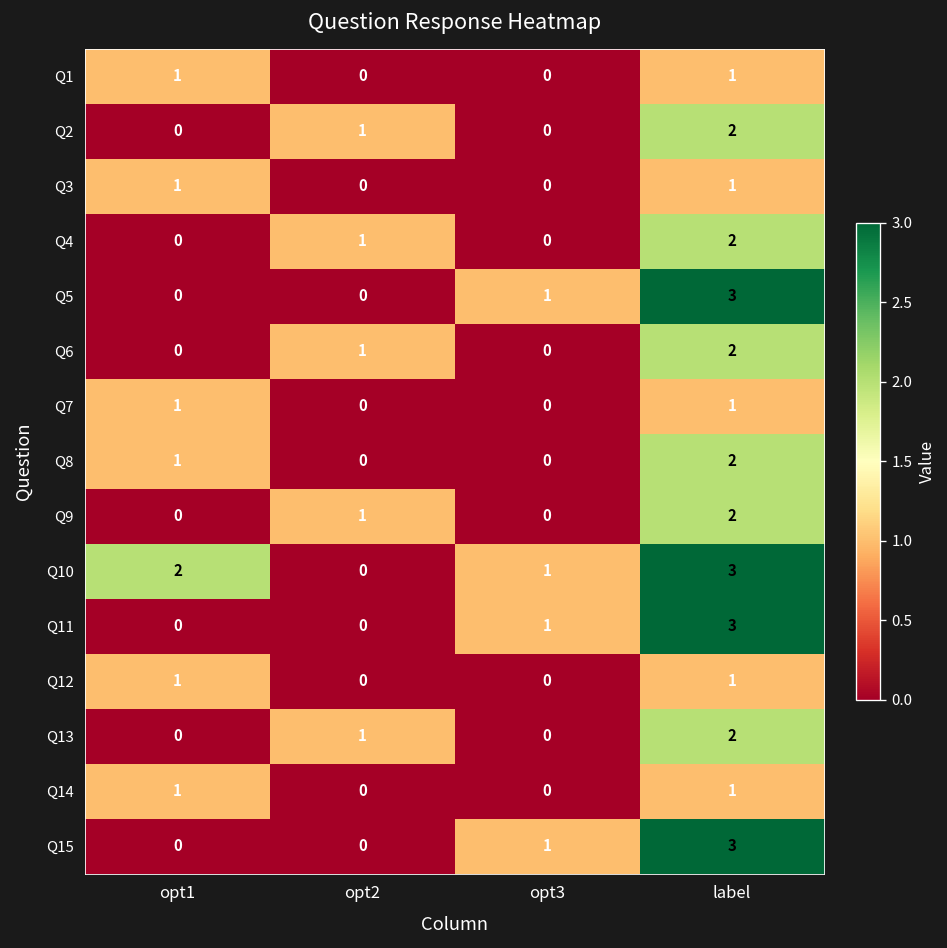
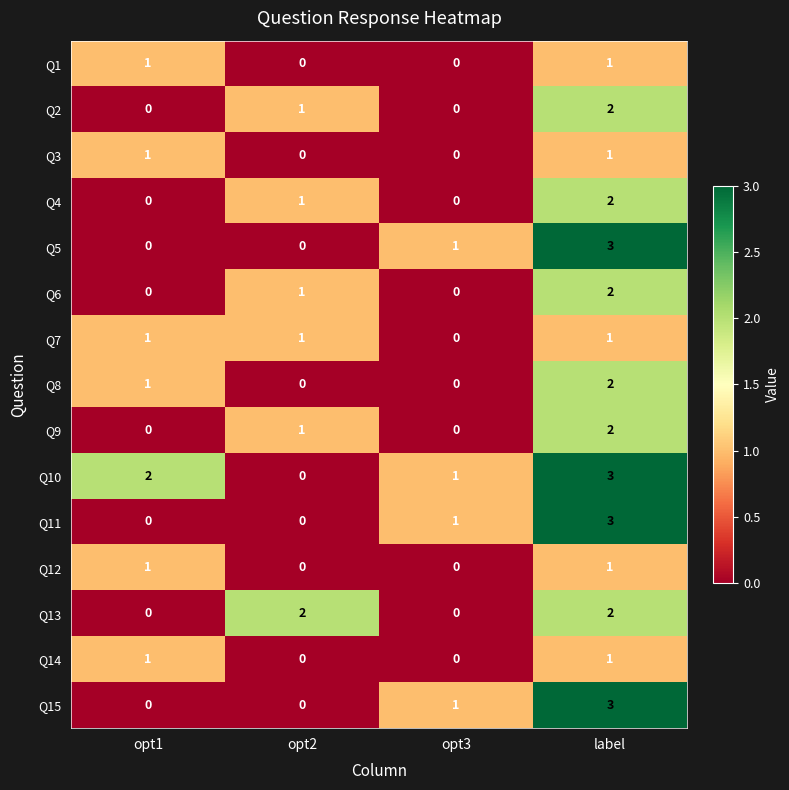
Q7, opt2: 0 -> 1
Q13, opt2: 1 -> 2
